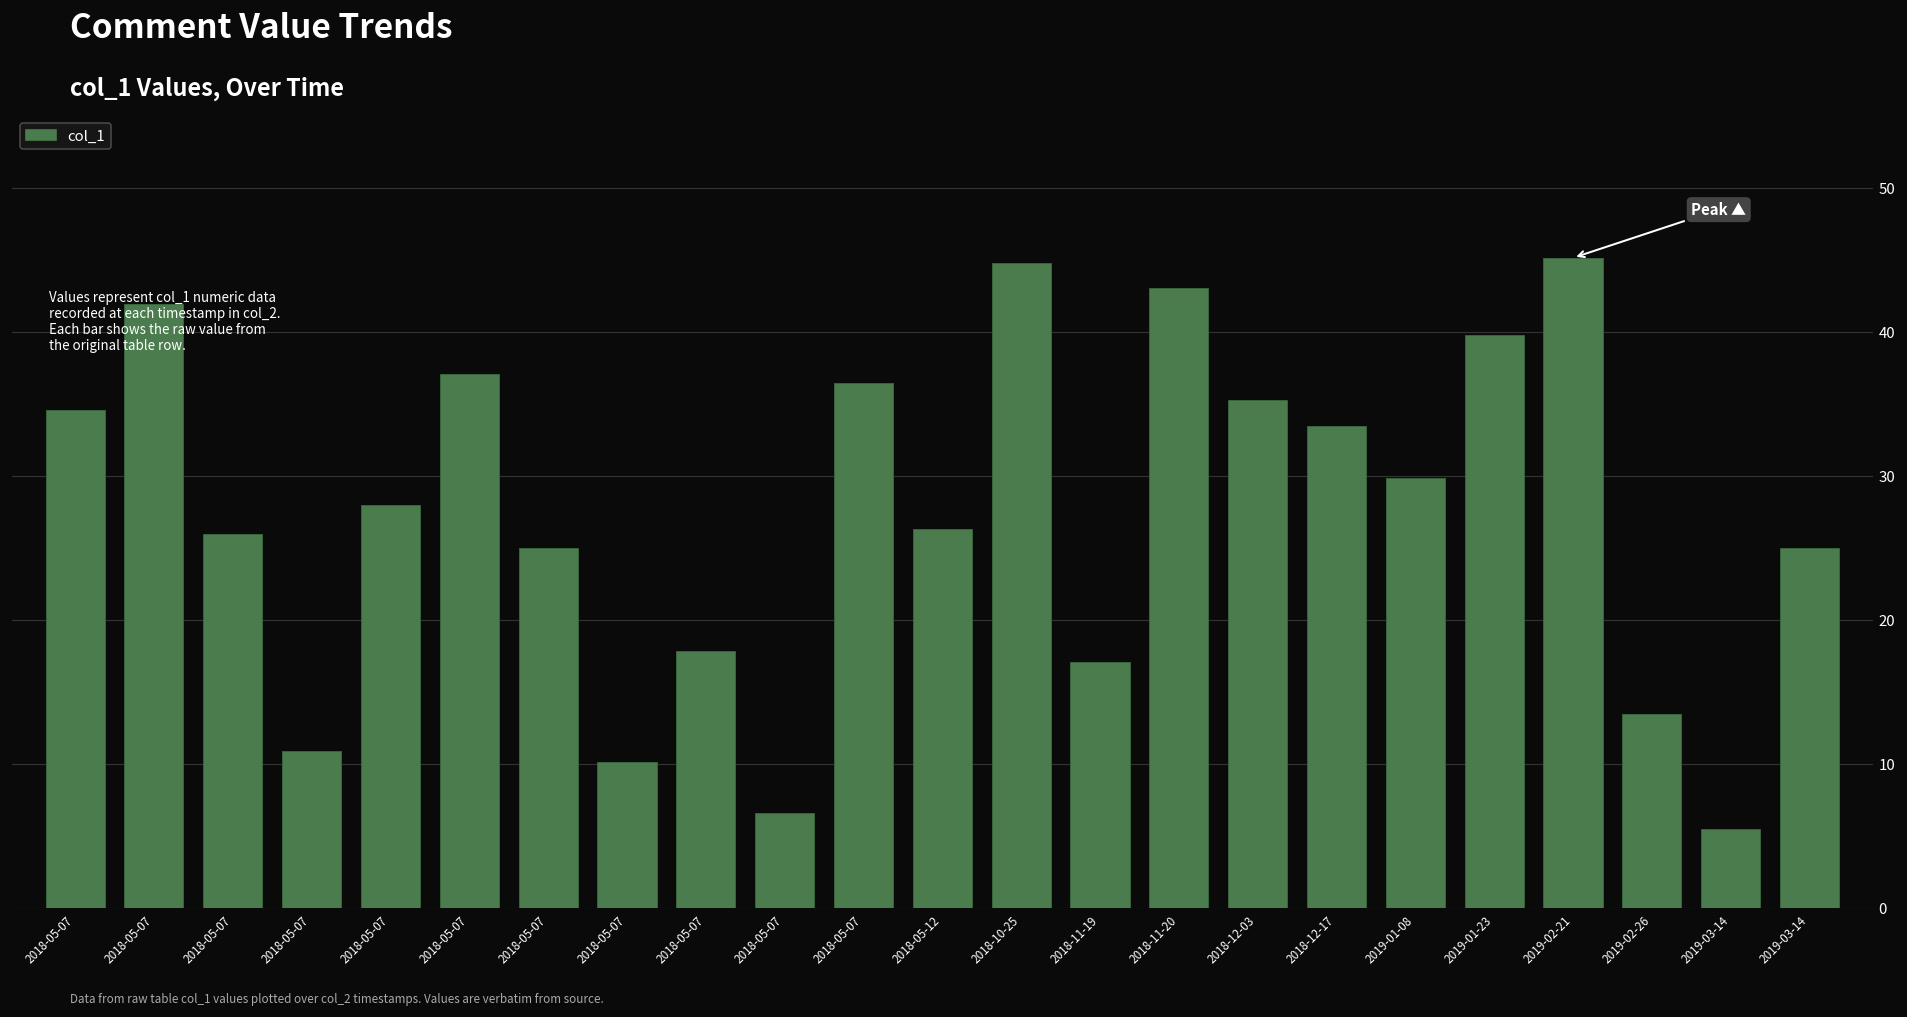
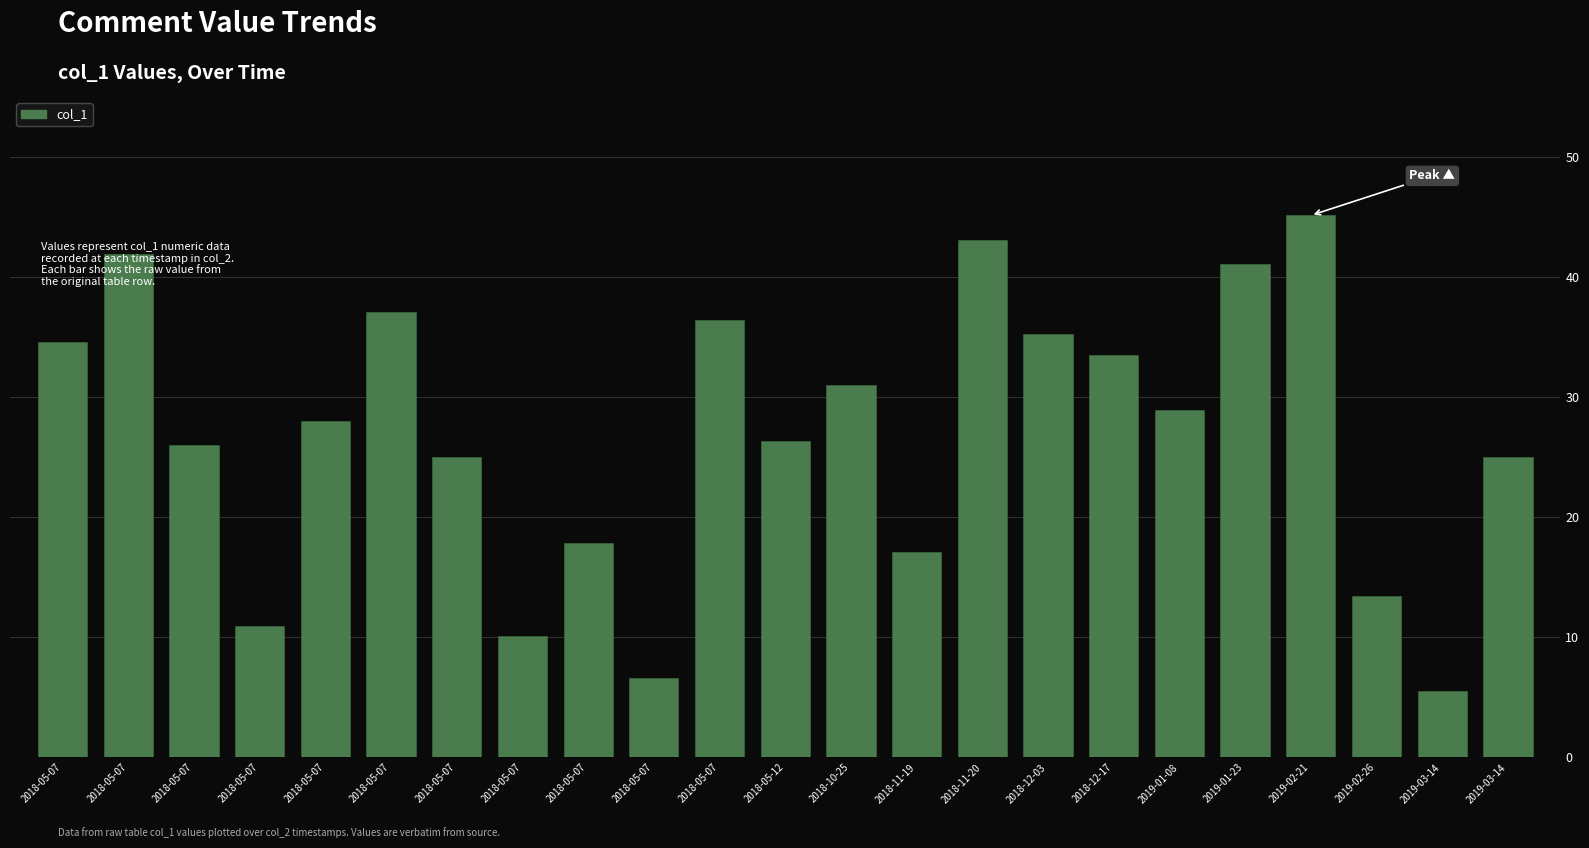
2018-10-25: 44.8 -> 31.0
2019-01-08: 29.8 -> 28.9
2019-01-23: 39.8 -> 41.1
